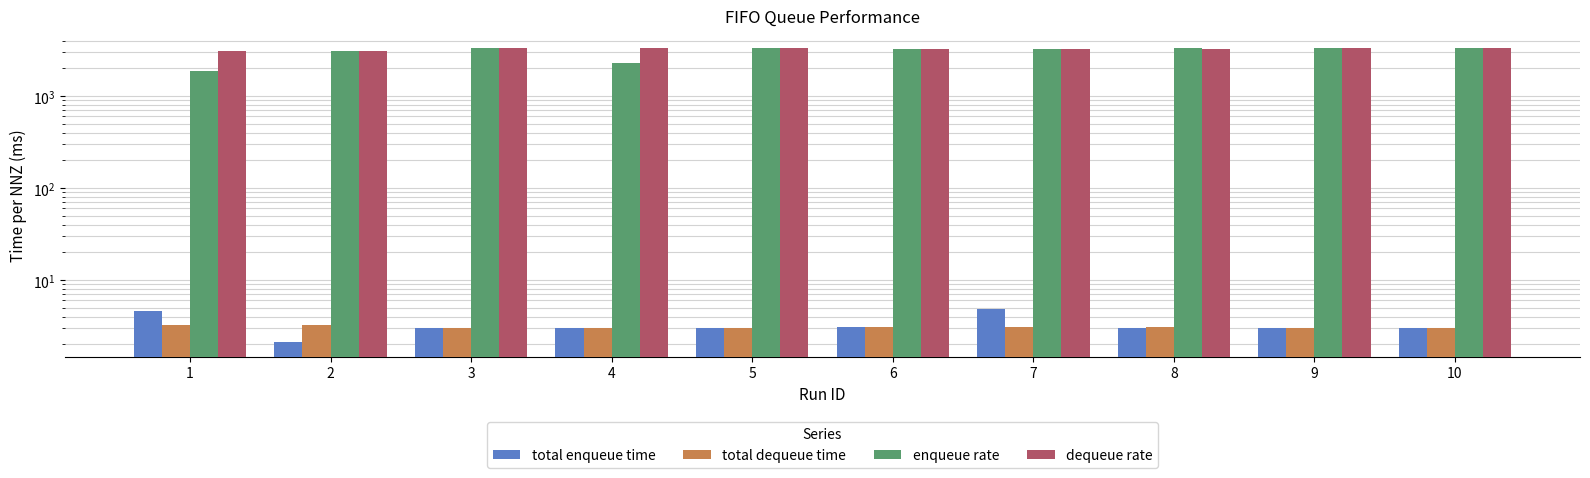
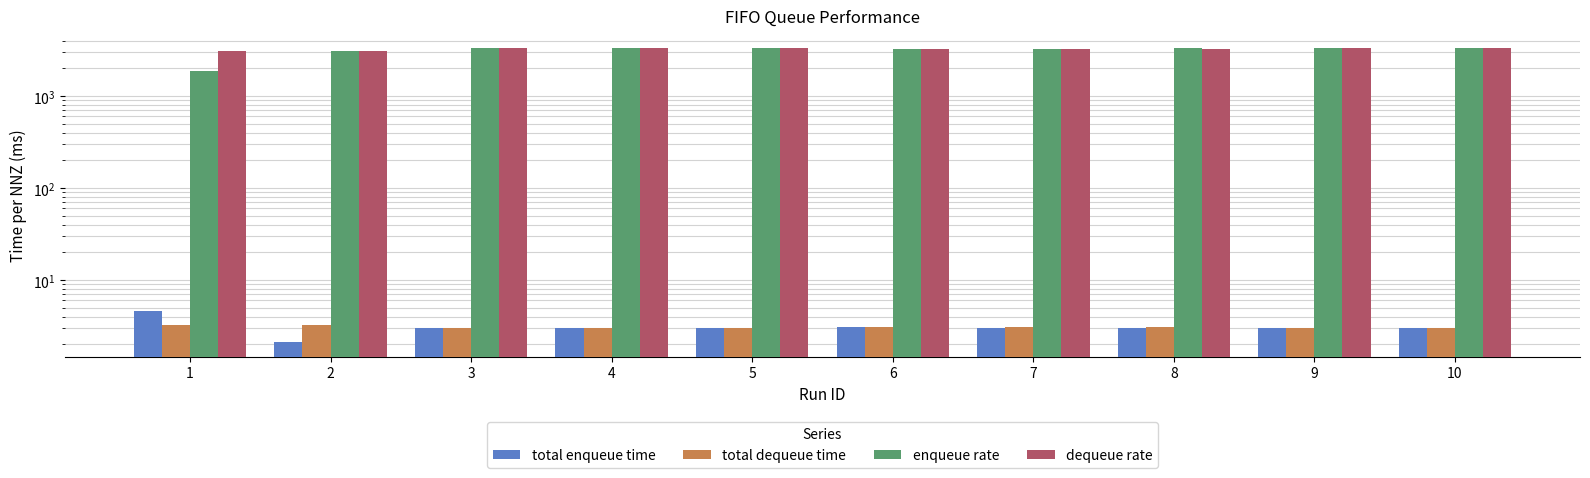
enqueue rate, 4: 2300 -> 3300
total enqueue time, 7: 5 -> 3.0
